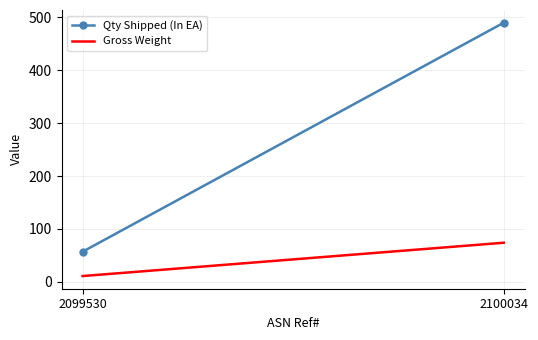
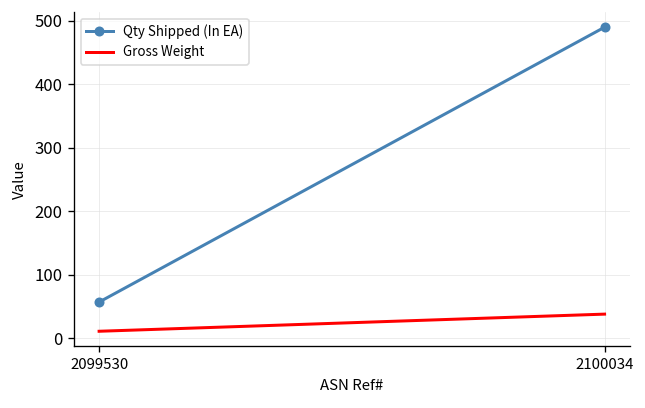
Gross Weight, 2100034: 70 -> 40
